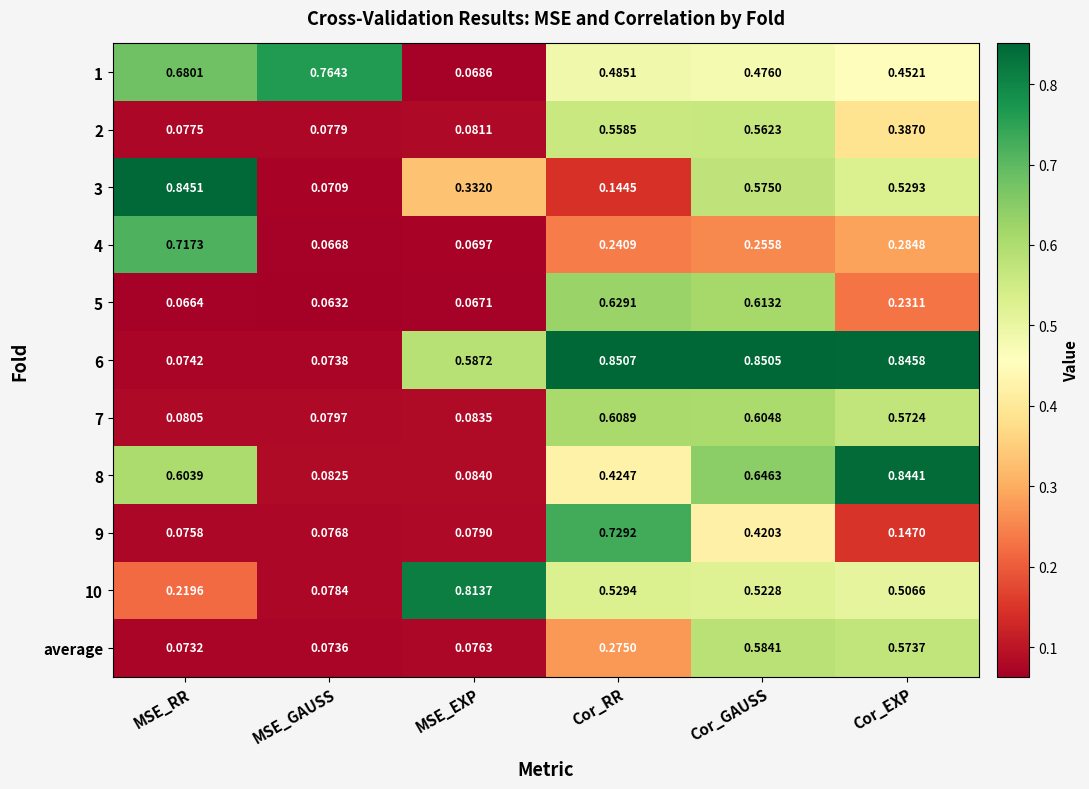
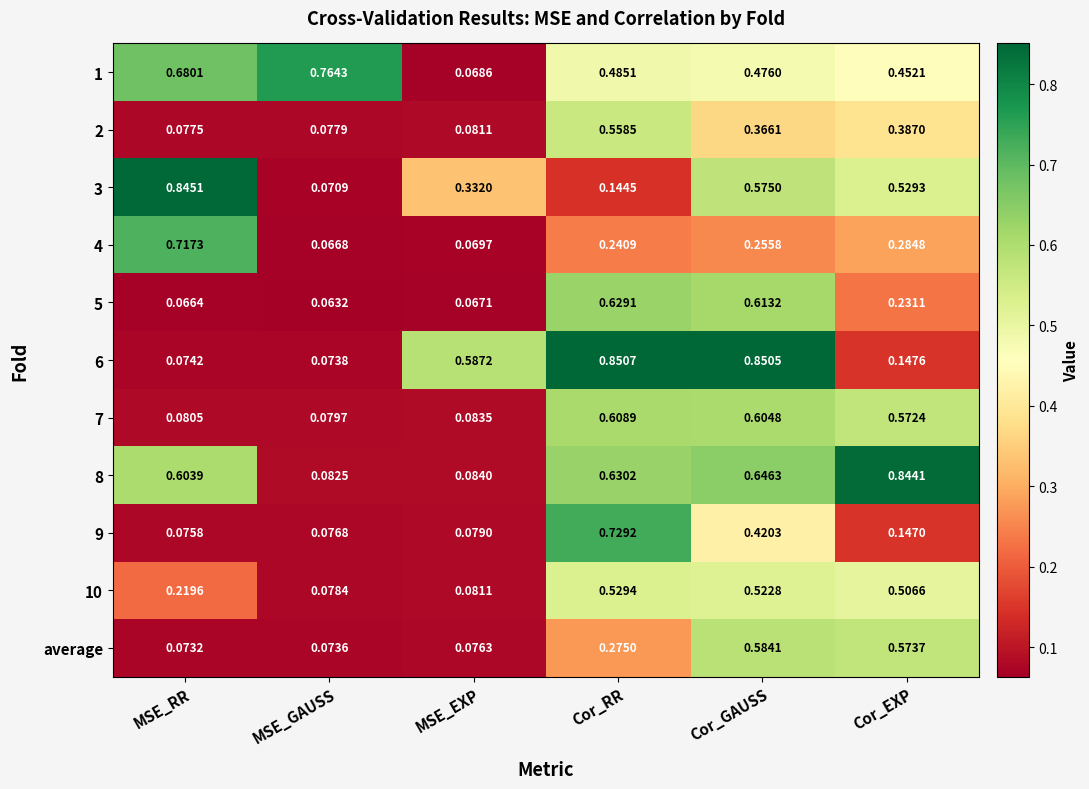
2, Cor_GAUSS: 0.5623 -> 0.3661
6, Cor_EXP: 0.8458 -> 0.1476
8, Cor_RR: 0.4247 -> 0.6302
10, MSE_EXP: 0.8137 -> 0.0811
